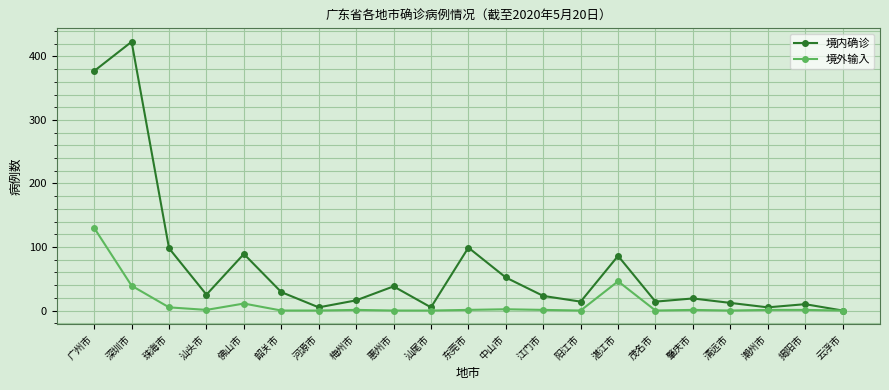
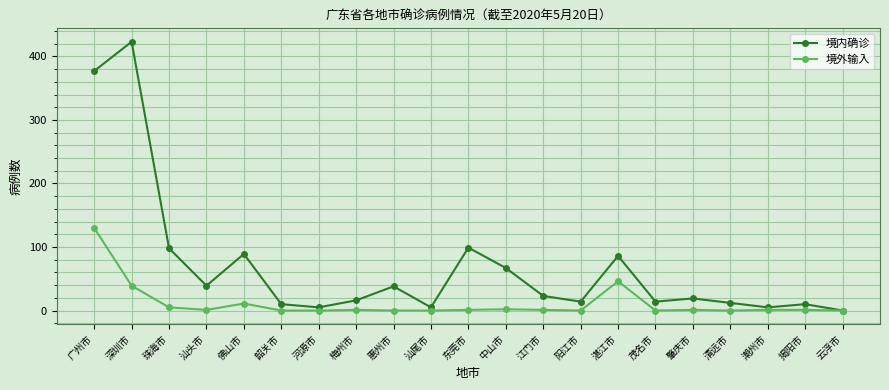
境内确诊, 汕头市: 30 -> 40
境内确诊, 韶关市: 30 -> 10
境内确诊, 中山市: 50 -> 70
